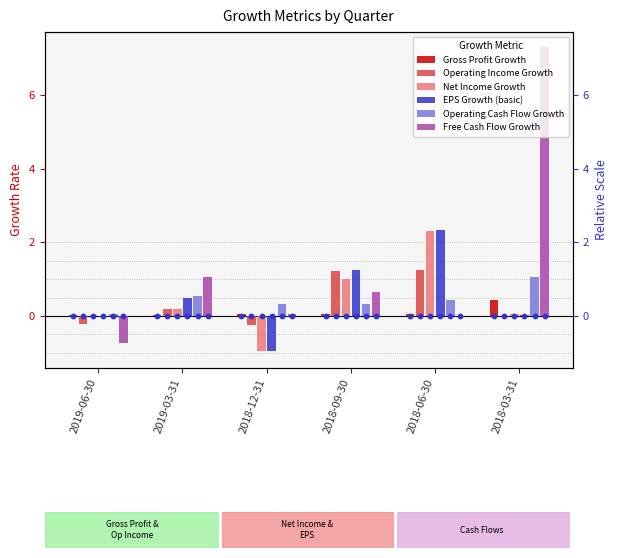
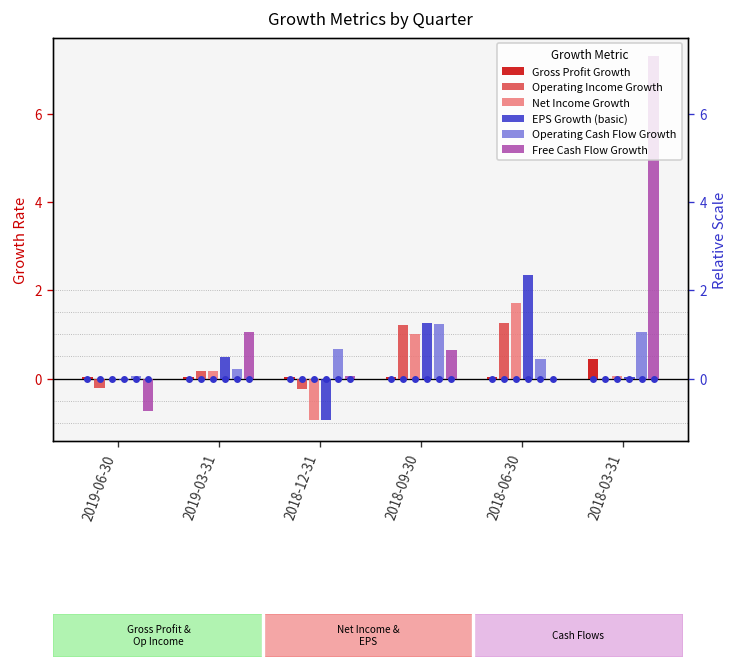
Operating Cash Flow Growth, 2019-03-31: 0.5 -> 0.2
Operating Cash Flow Growth, 2018-12-31: 0.3 -> 0.7
Operating Cash Flow Growth, 2018-09-30: 0.3 -> 1.2
Net Income Growth, 2018-06-30: 2.3 -> 1.7
